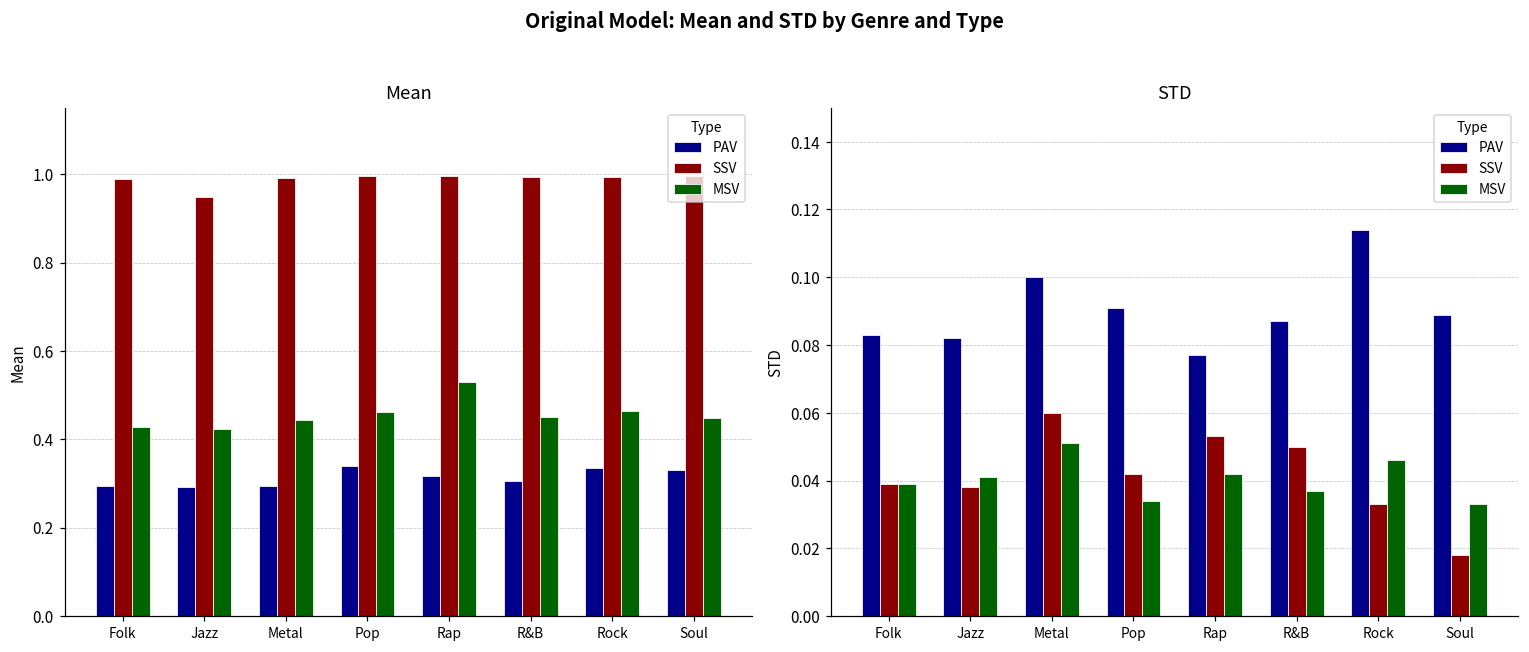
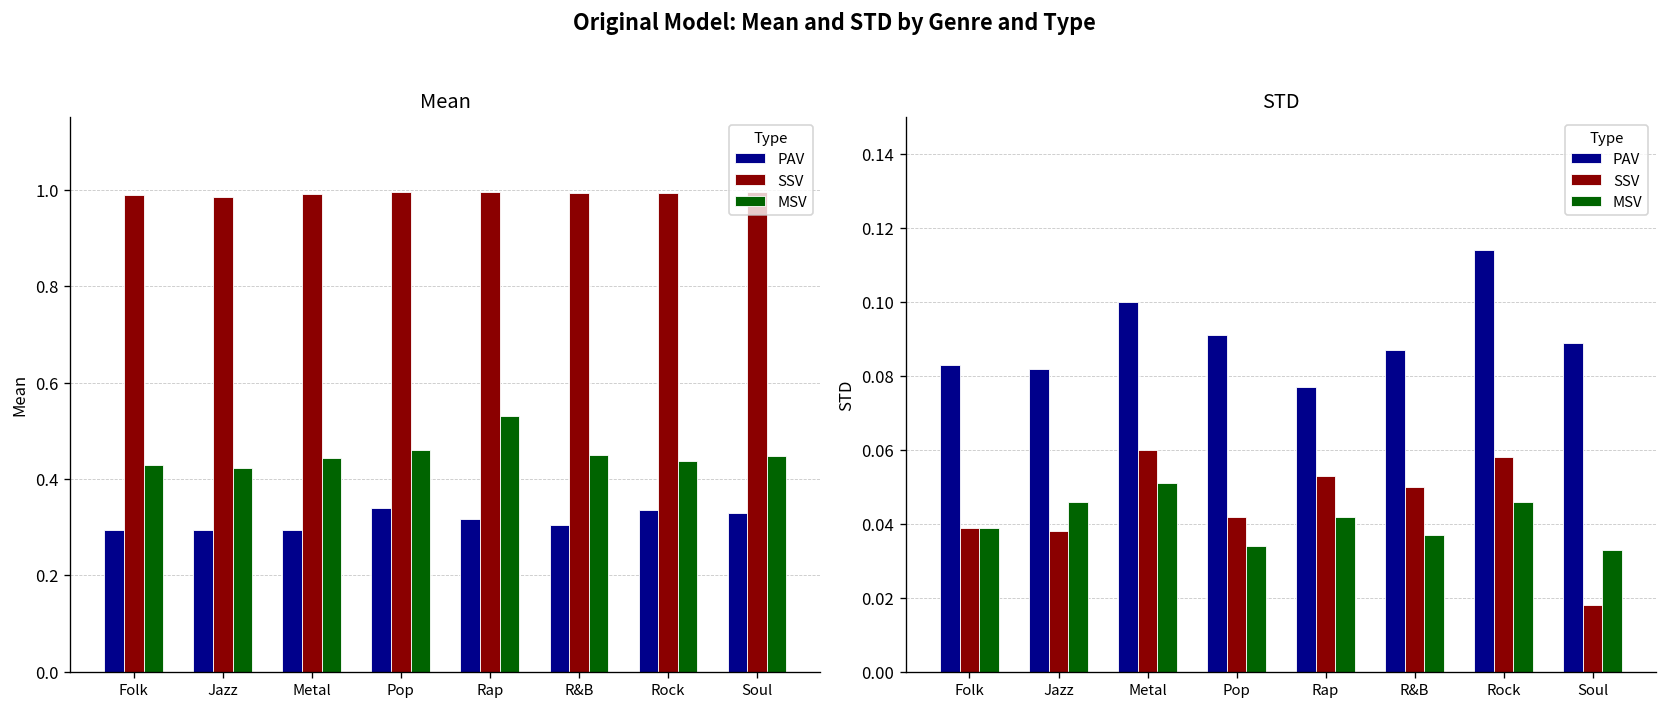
Mean, SSV, Jazz: 0.95 -> 0.99
Mean, MSV, Rock: 0.46 -> 0.44
STD, MSV, Jazz: 0.041 -> 0.046
STD, SSV, Rock: 0.033 -> 0.058
